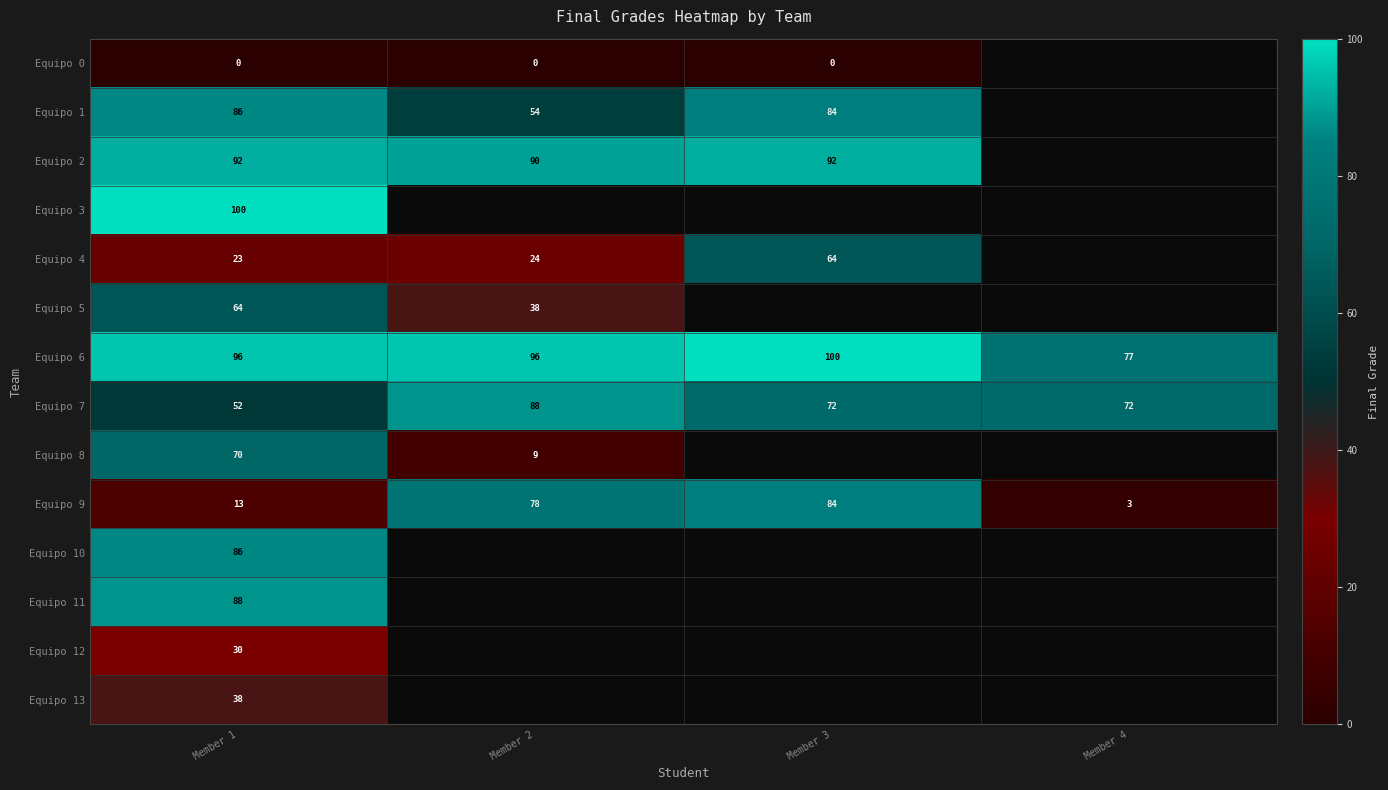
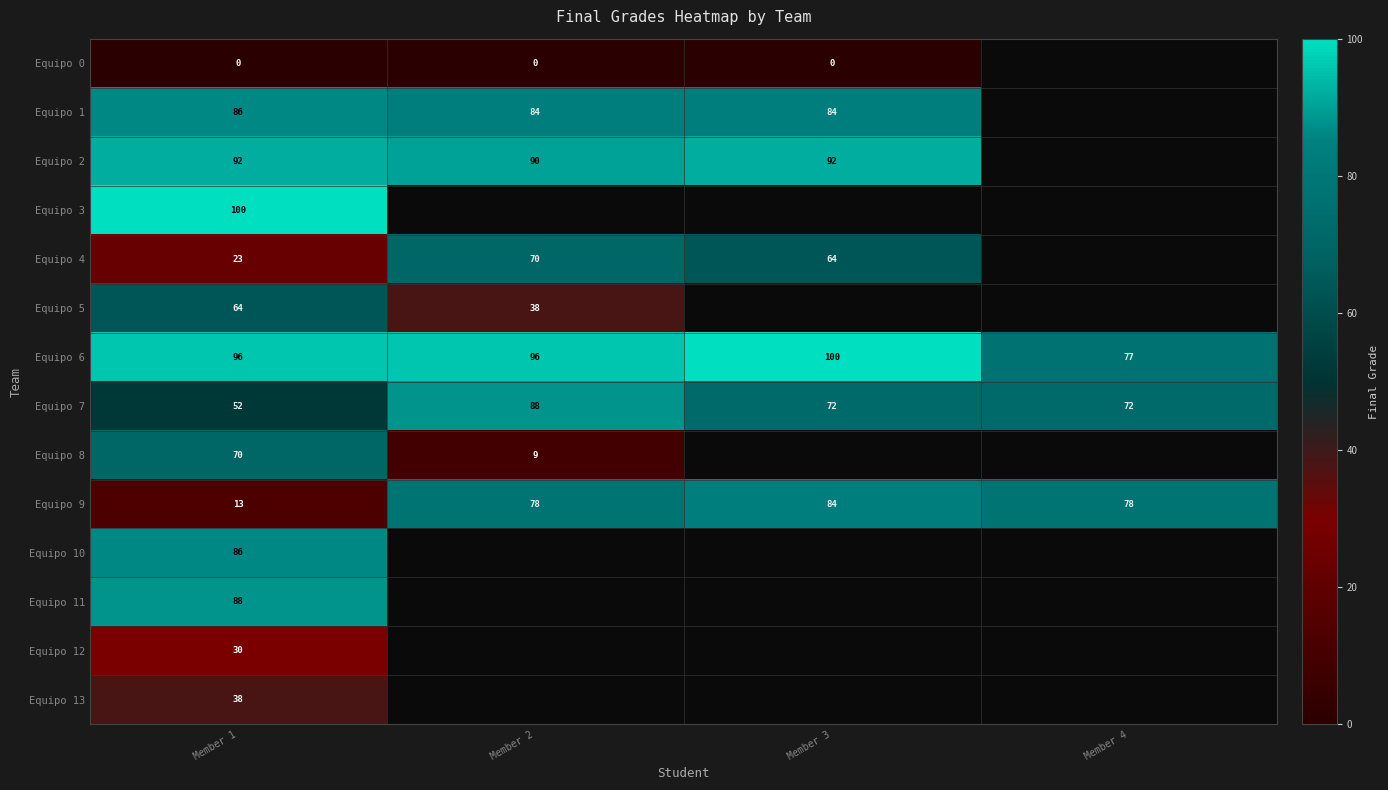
Equipo 1, Member 2: 54 -> 84
Equipo 4, Member 2: 24 -> 70
Equipo 9, Member 4: 3 -> 78
